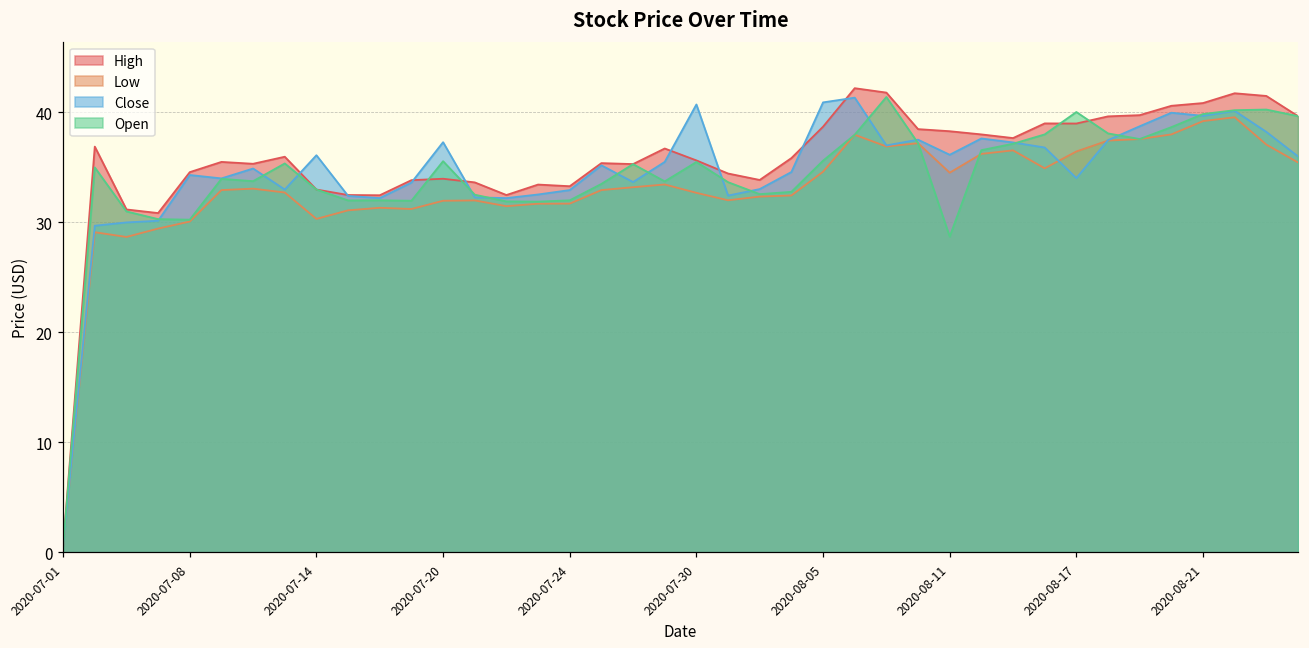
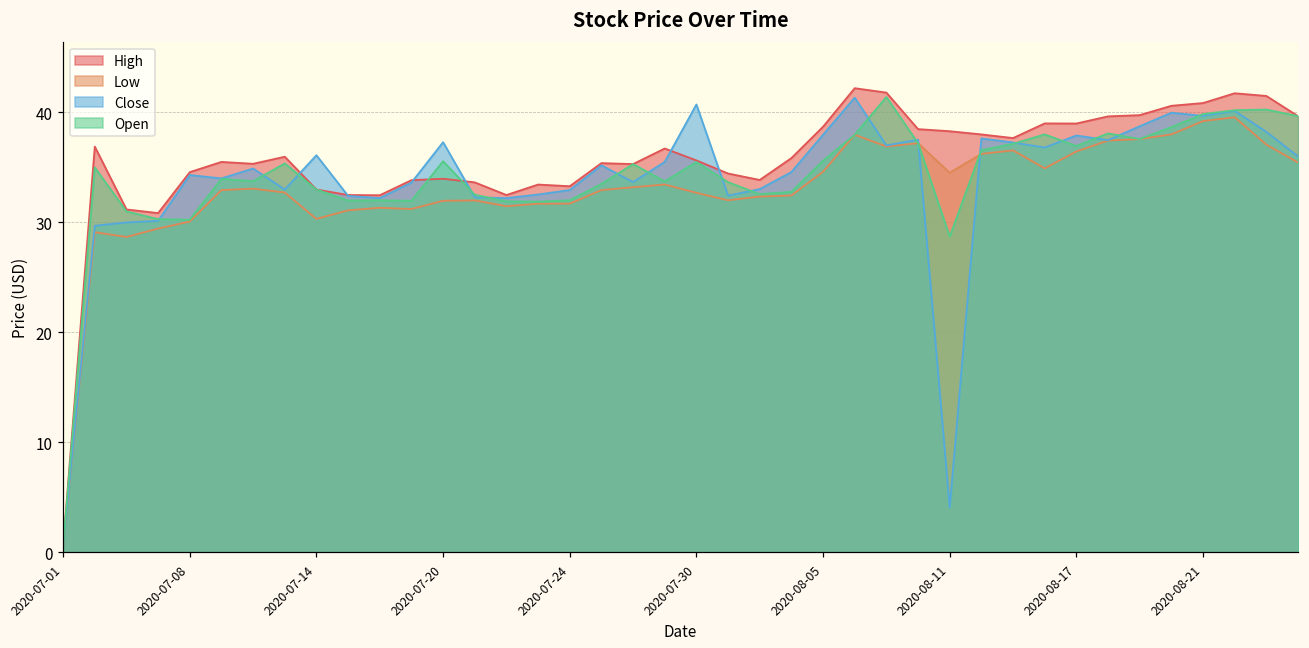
Close, 2020-08-05: 40.9 -> 38.0
Close, 2020-08-11: 36.2 -> 4.1
Close, 2020-08-17: 34.0 -> 37.9
Open, 2020-08-17: 40.0 -> 37.0
